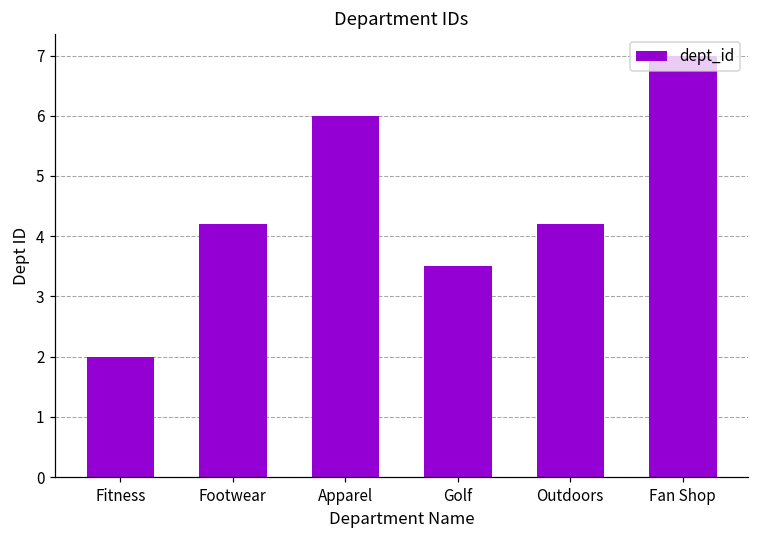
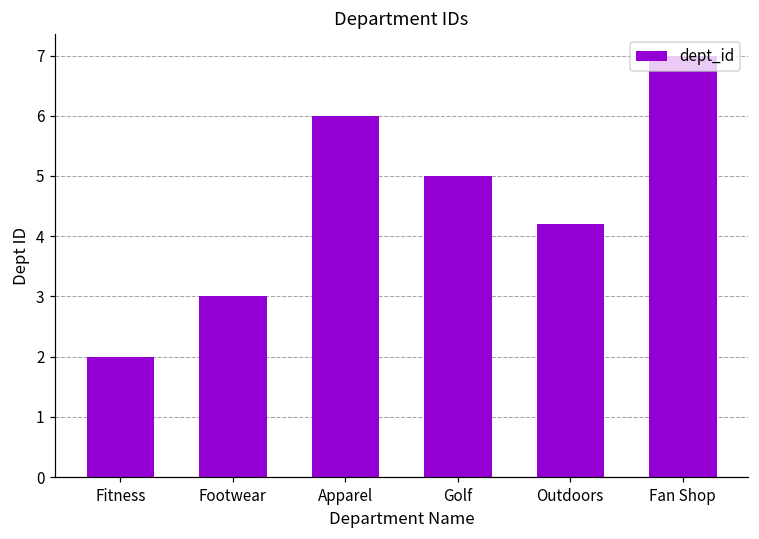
Footwear: 4.2 -> 3.0
Golf: 3.5 -> 5.0
